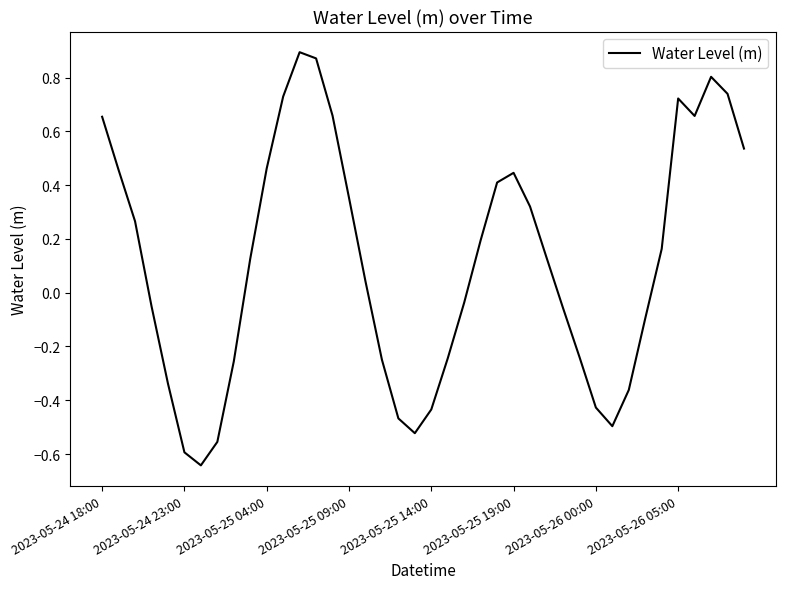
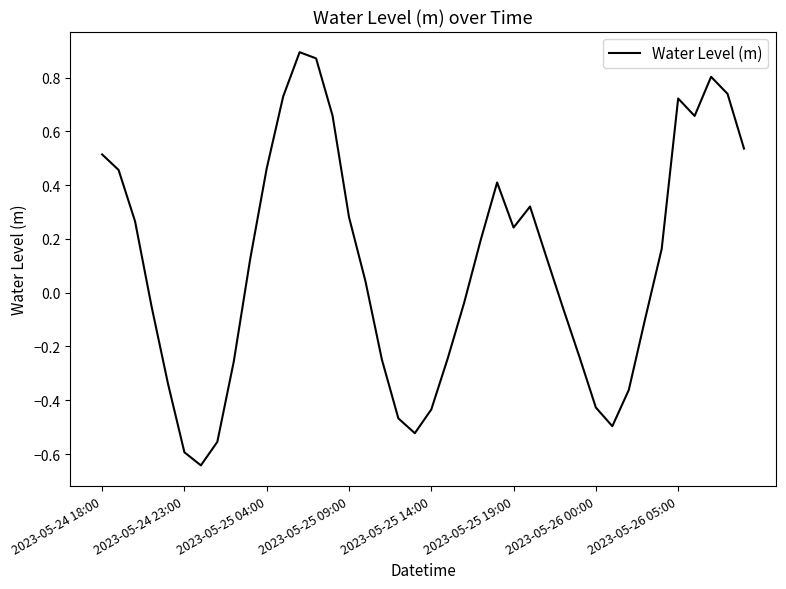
2023-05-24 18:00: 0.65 -> 0.51
2023-05-25 09:00: 0.35 -> 0.28
2023-05-25 19:00: 0.45 -> 0.24
